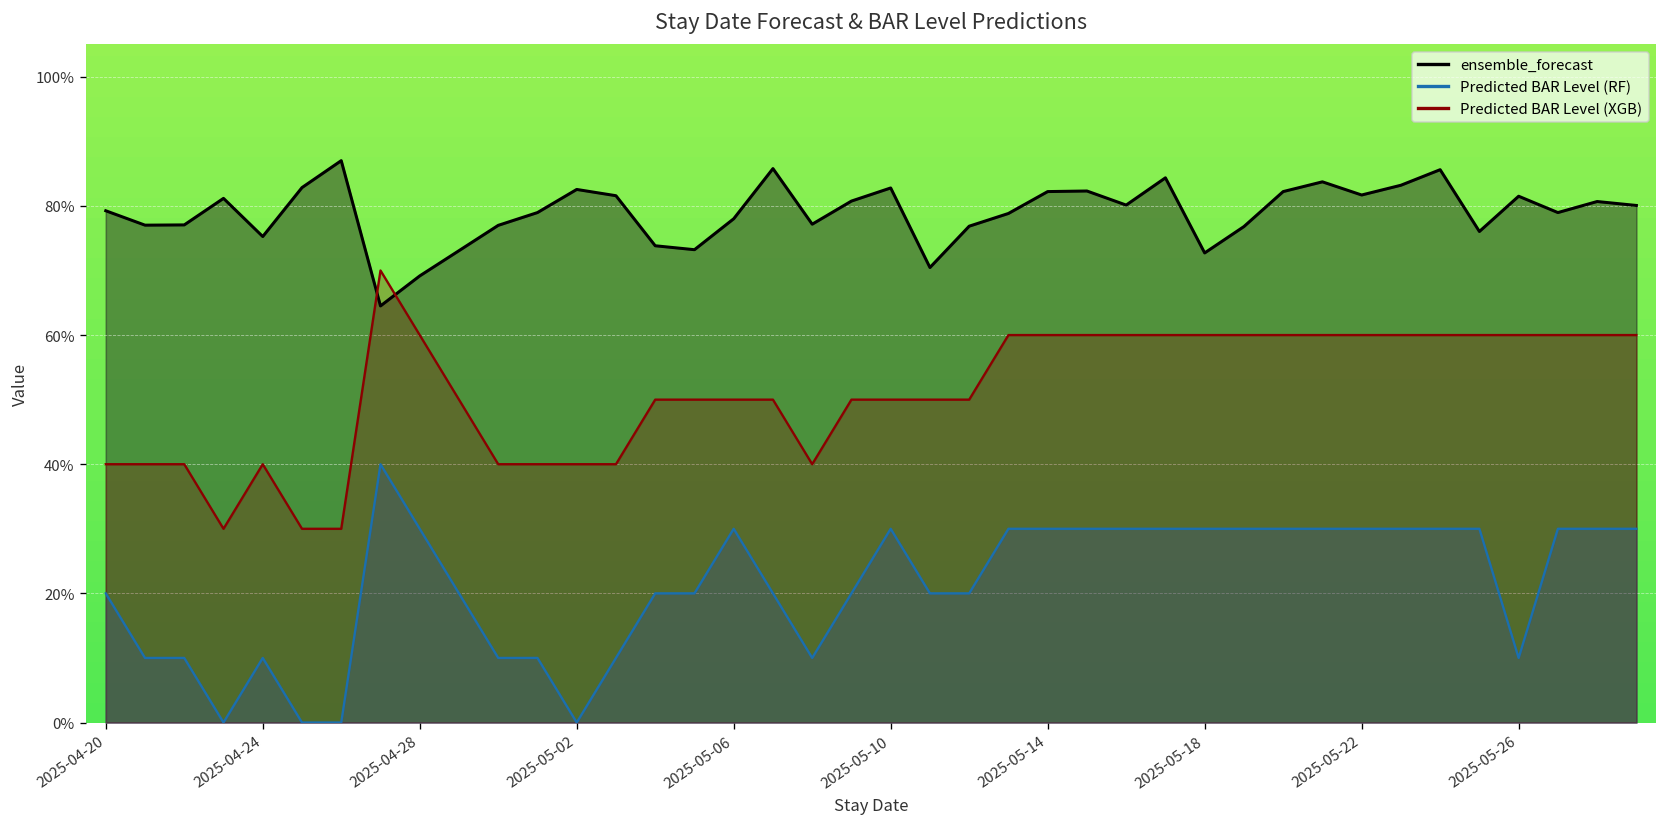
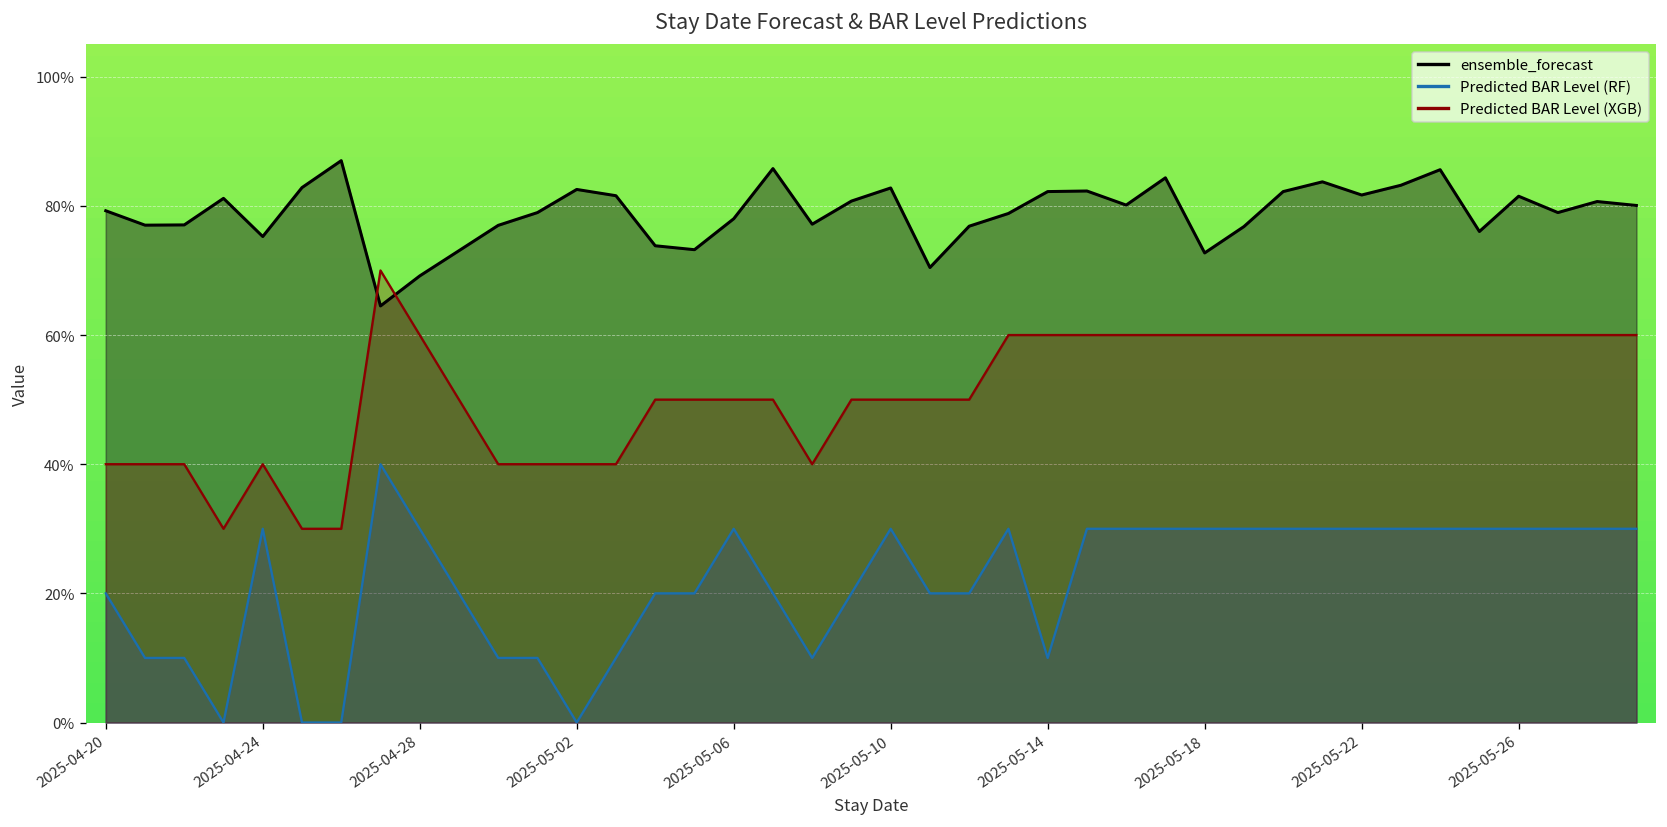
Predicted BAR Level (RF), 2025-04-24: 10% -> 30%
Predicted BAR Level (RF), 2025-05-14: 30% -> 10%
Predicted BAR Level (RF), 2025-05-26: 10% -> 30%
